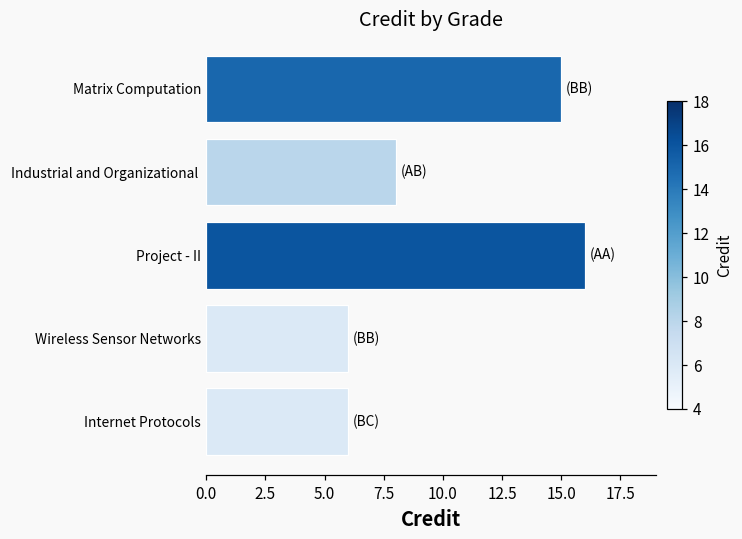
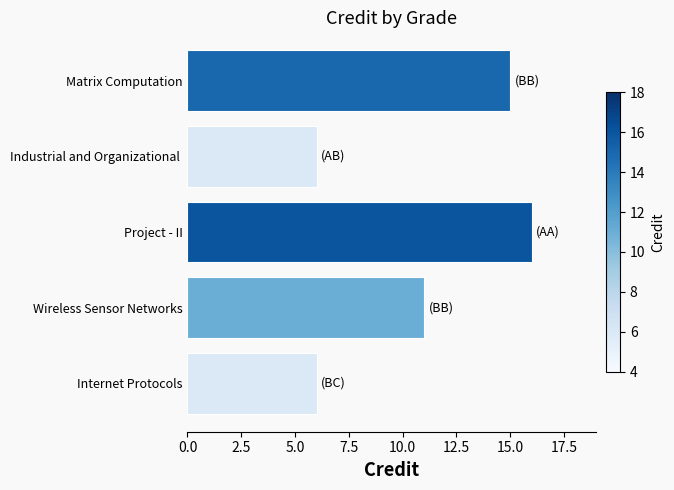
Industrial and Organizational: 8 -> 6
Wireless Sensor Networks: 6 -> 11
